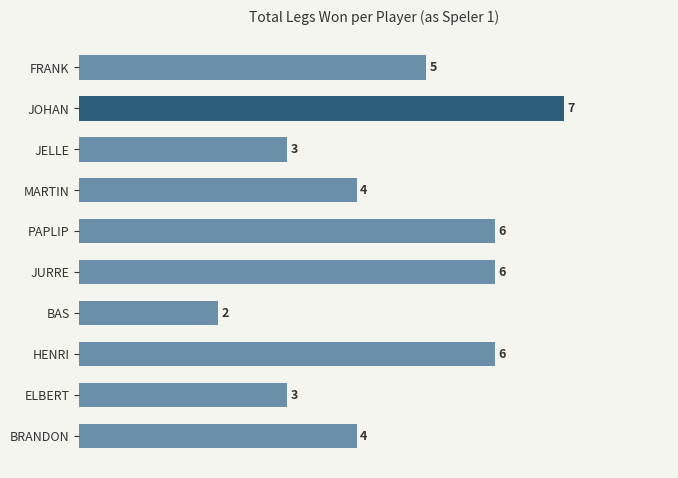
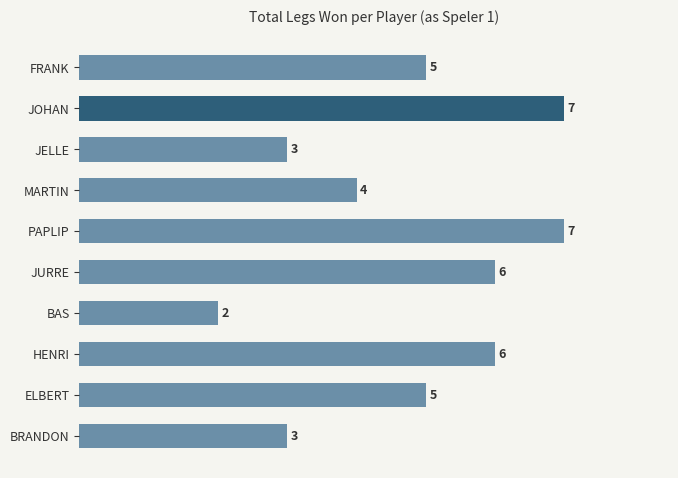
PAPLIP: 6 -> 7
ELBERT: 3 -> 5
BRANDON: 4 -> 3
